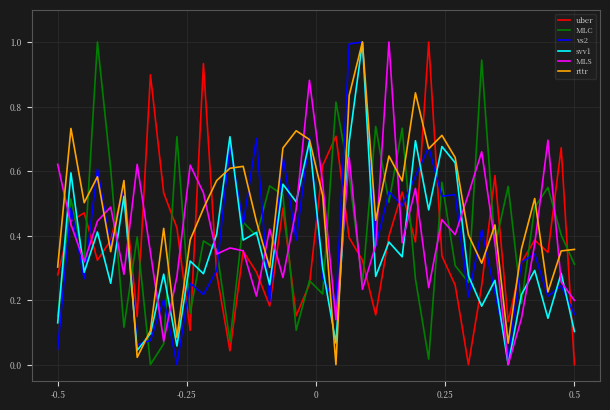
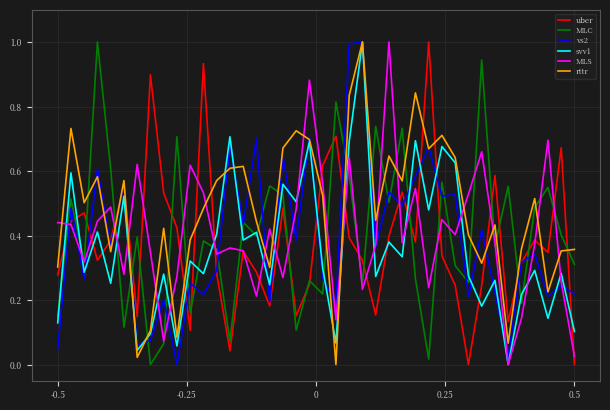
MLS, -0.5: 0.62 -> 0.44
vs2, 0.5: 0.16 -> 0.22
MLS, 0.5: 0.20 -> 0.03
